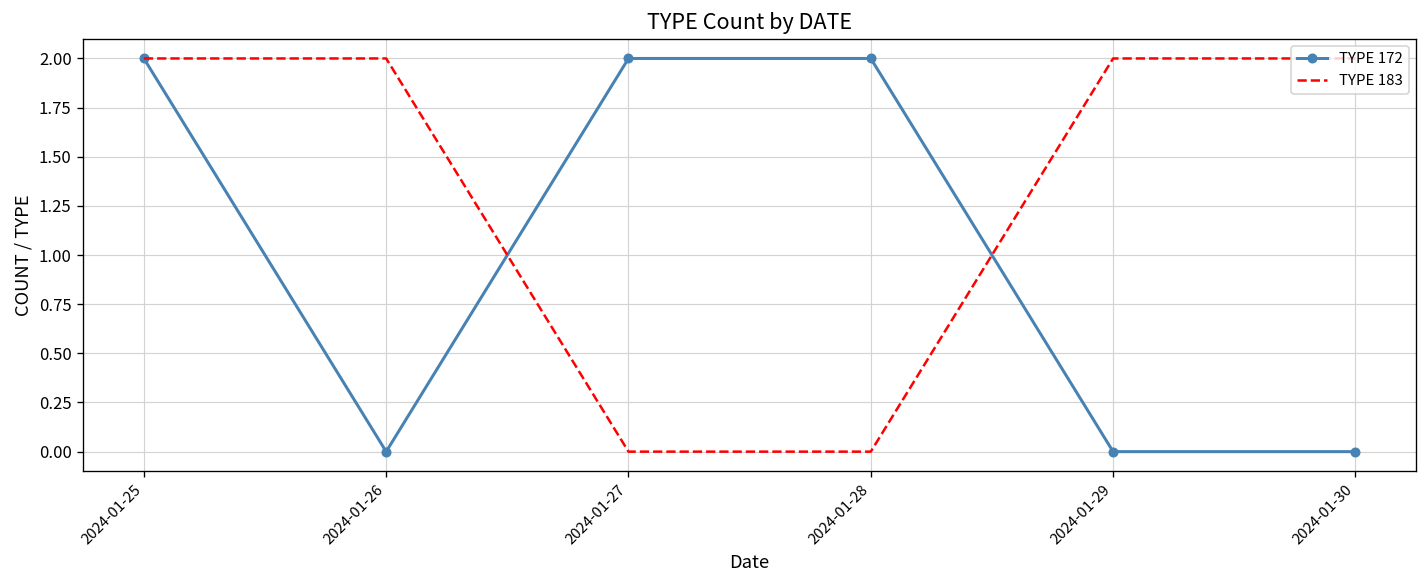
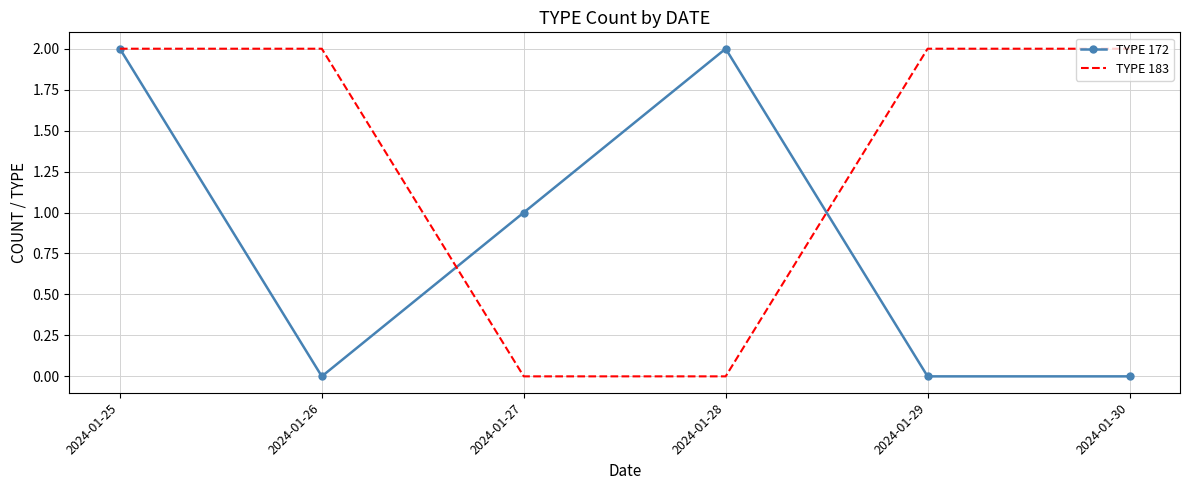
TYPE 172, 2024-01-27: 2 -> 1
